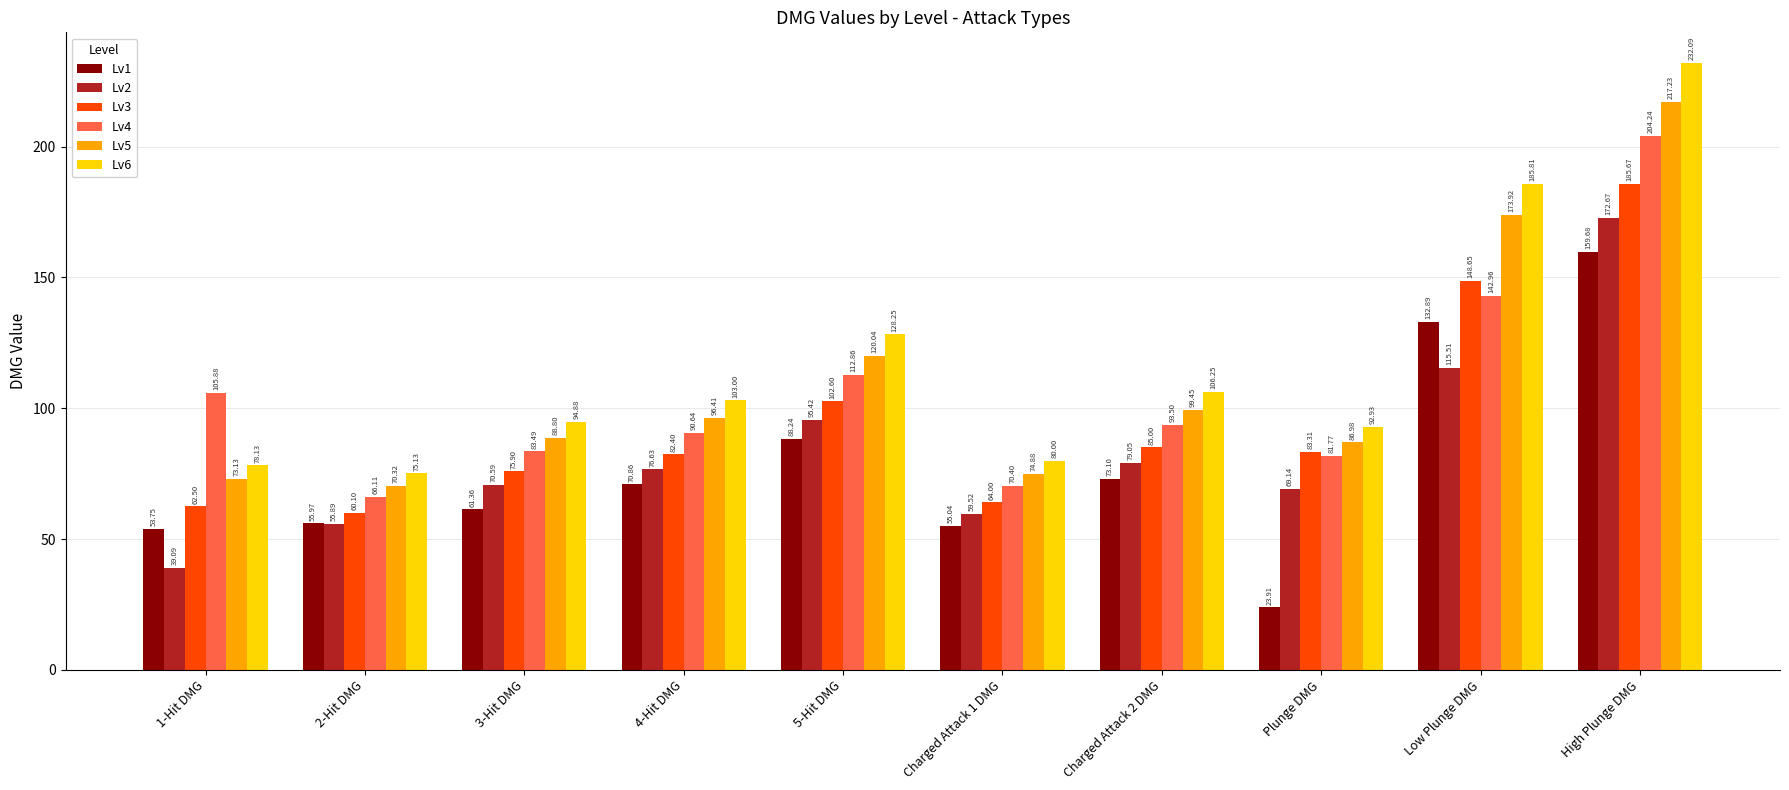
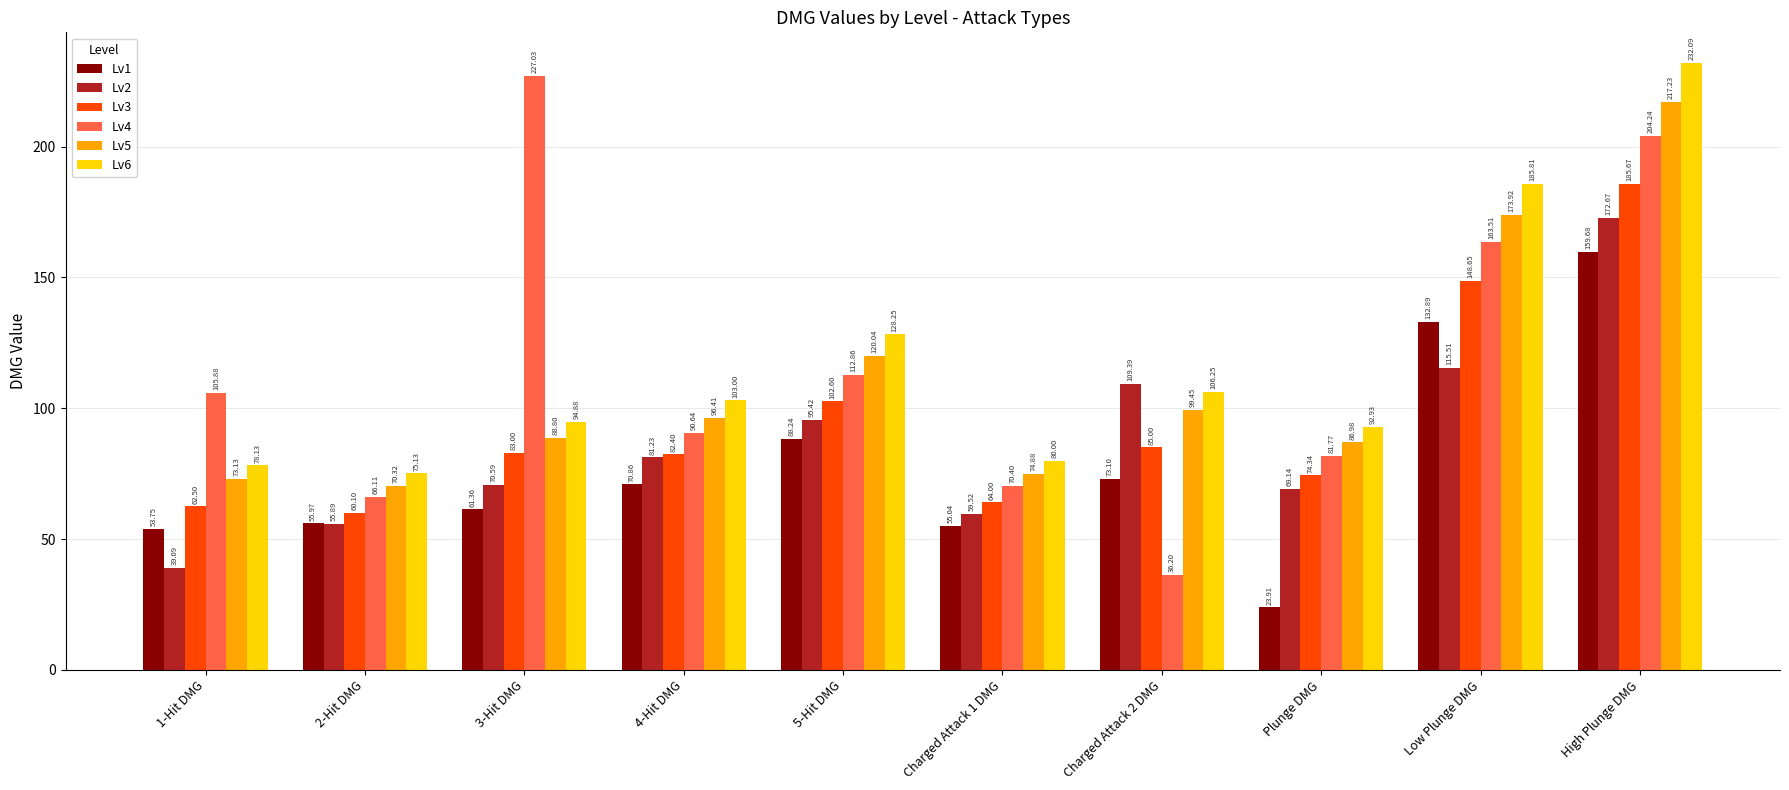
Lv3, 3-Hit DMG: 75.90 -> 83.00
Lv4, 3-Hit DMG: 83.49 -> 227.03
Lv2, 4-Hit DMG: 76.63 -> 81.23
Lv2, Charged Attack 2 DMG: 79.05 -> 109.39
Lv4, Charged Attack 2 DMG: 93.50 -> 36.20
Lv3, Plunge DMG: 83.31 -> 74.34
Lv4, Low Plunge DMG: 142.96 -> 163.51
